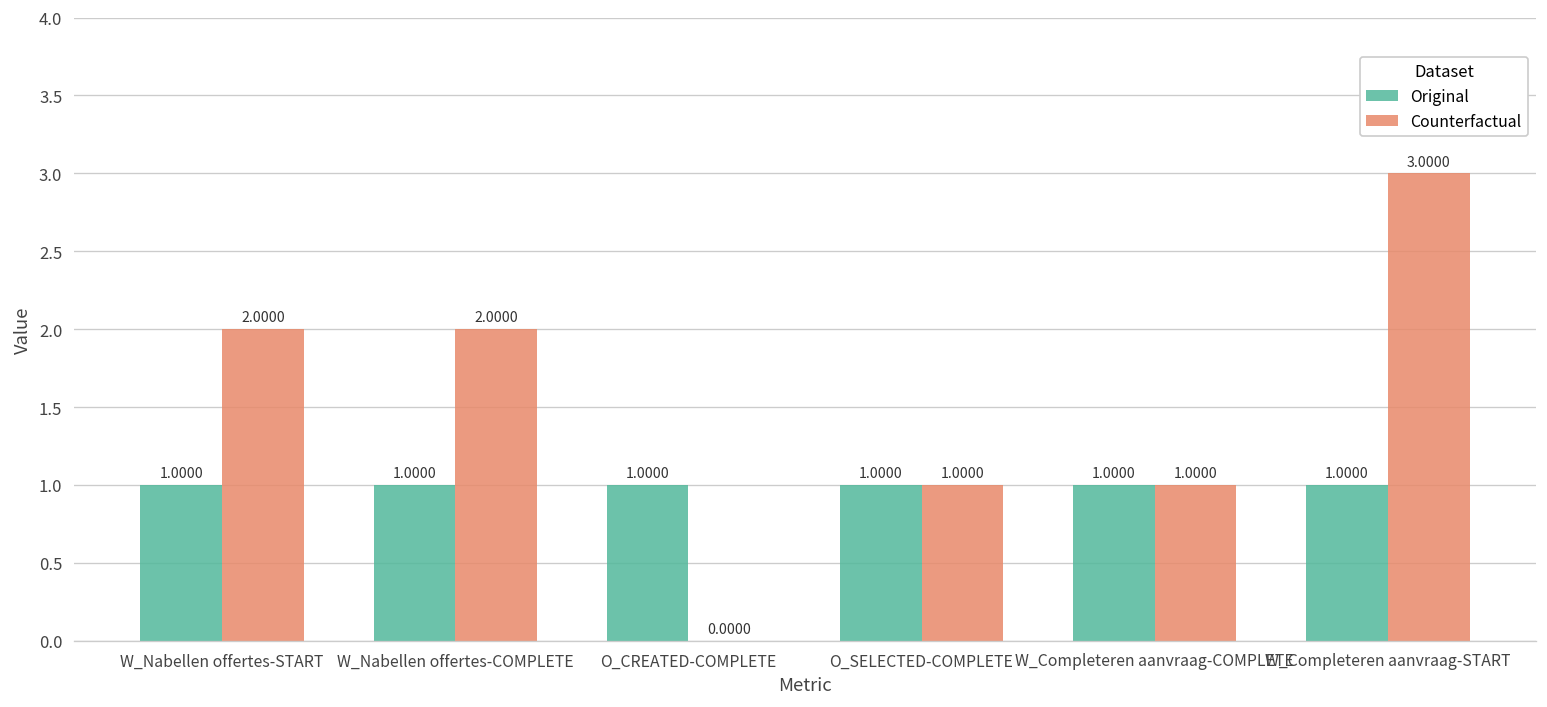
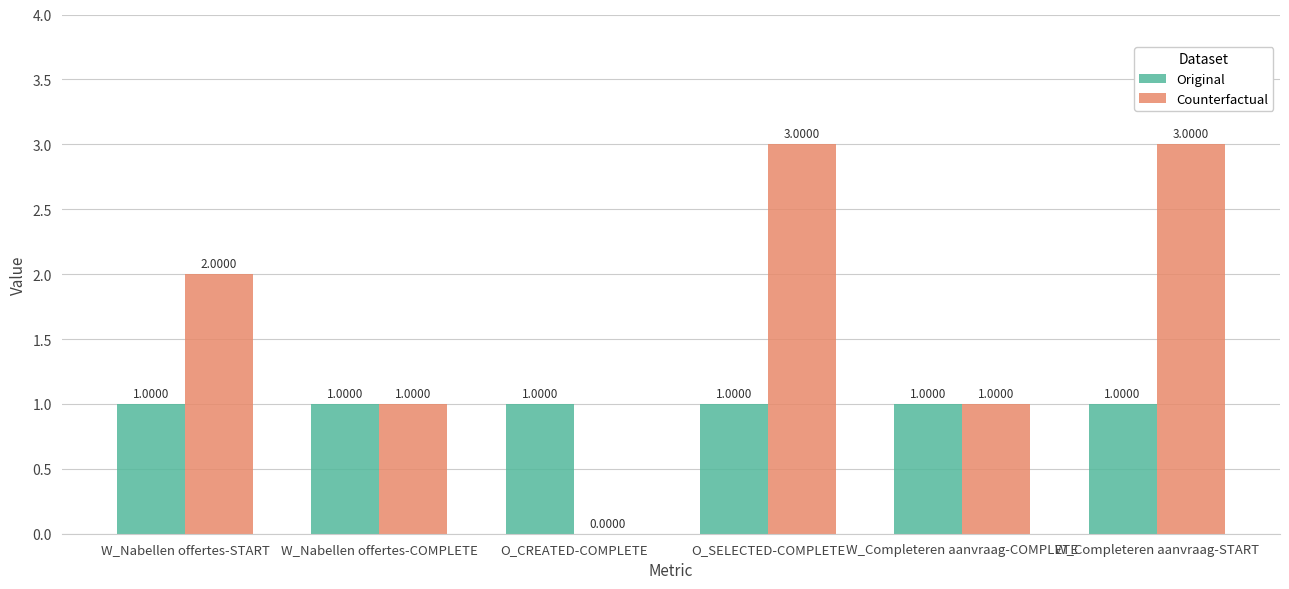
Counterfactual, W_Nabellen offertes-COMPLETE: 2.0000 -> 1.0000
Counterfactual, O_SELECTED-COMPLETE: 1.0000 -> 3.0000
